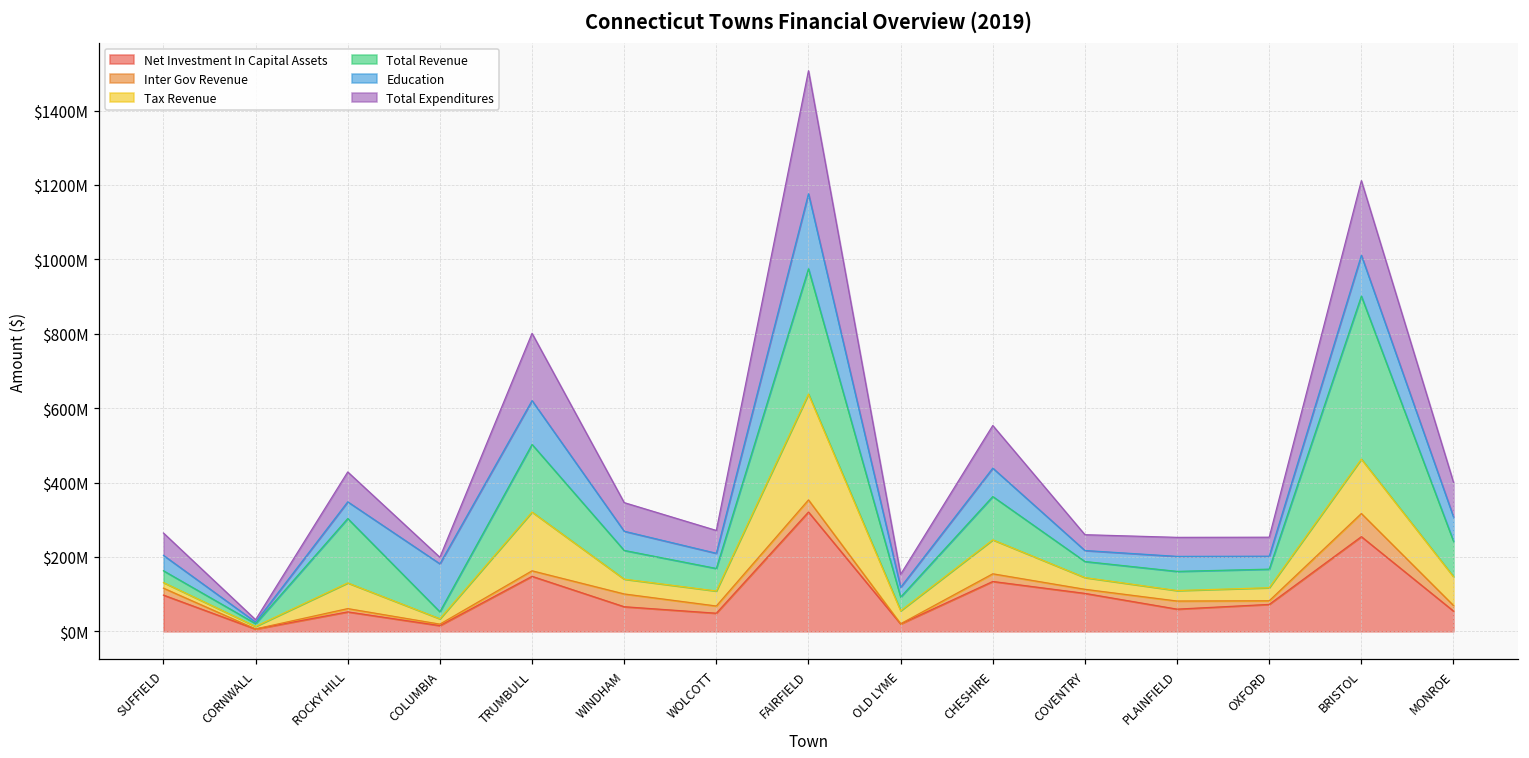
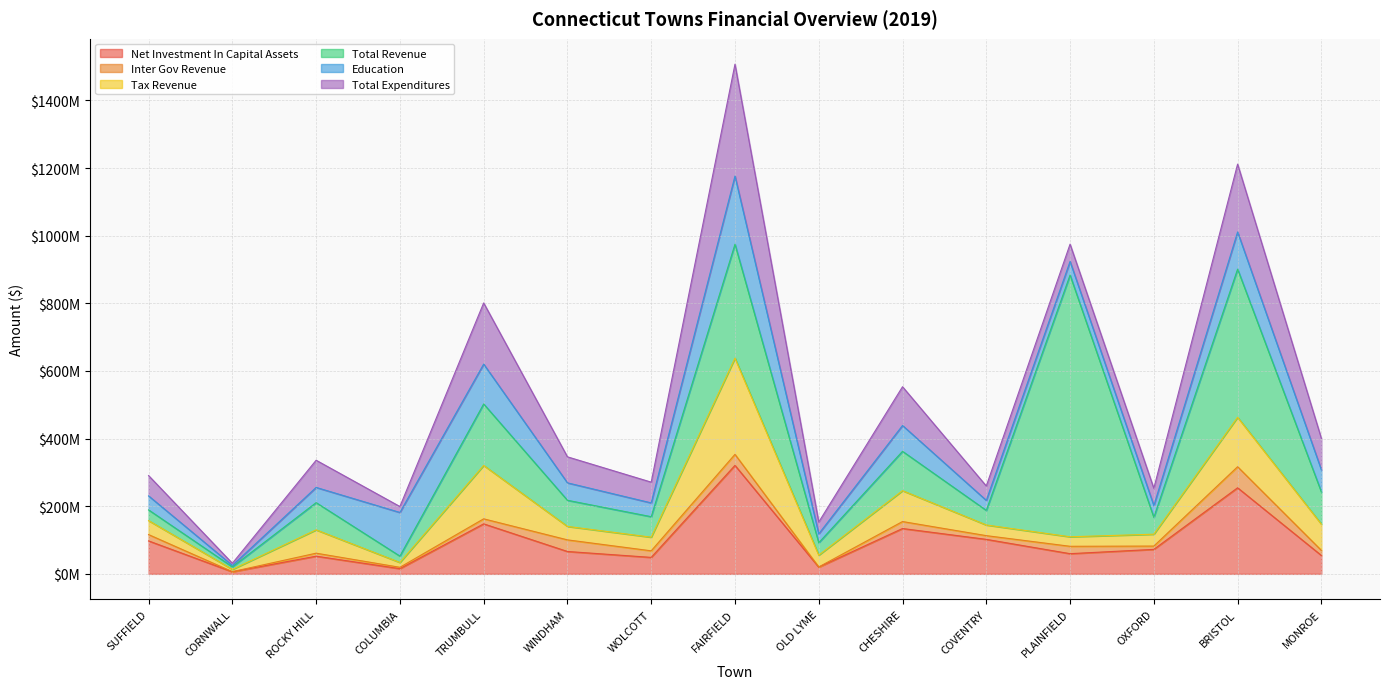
Tax Revenue, SUFFIELD: $20000000 -> $40000000
Total Revenue, ROCKY HILL: $170000000 -> $80000000
Total Revenue, PLAINFIELD: $50000000 -> $770000000
